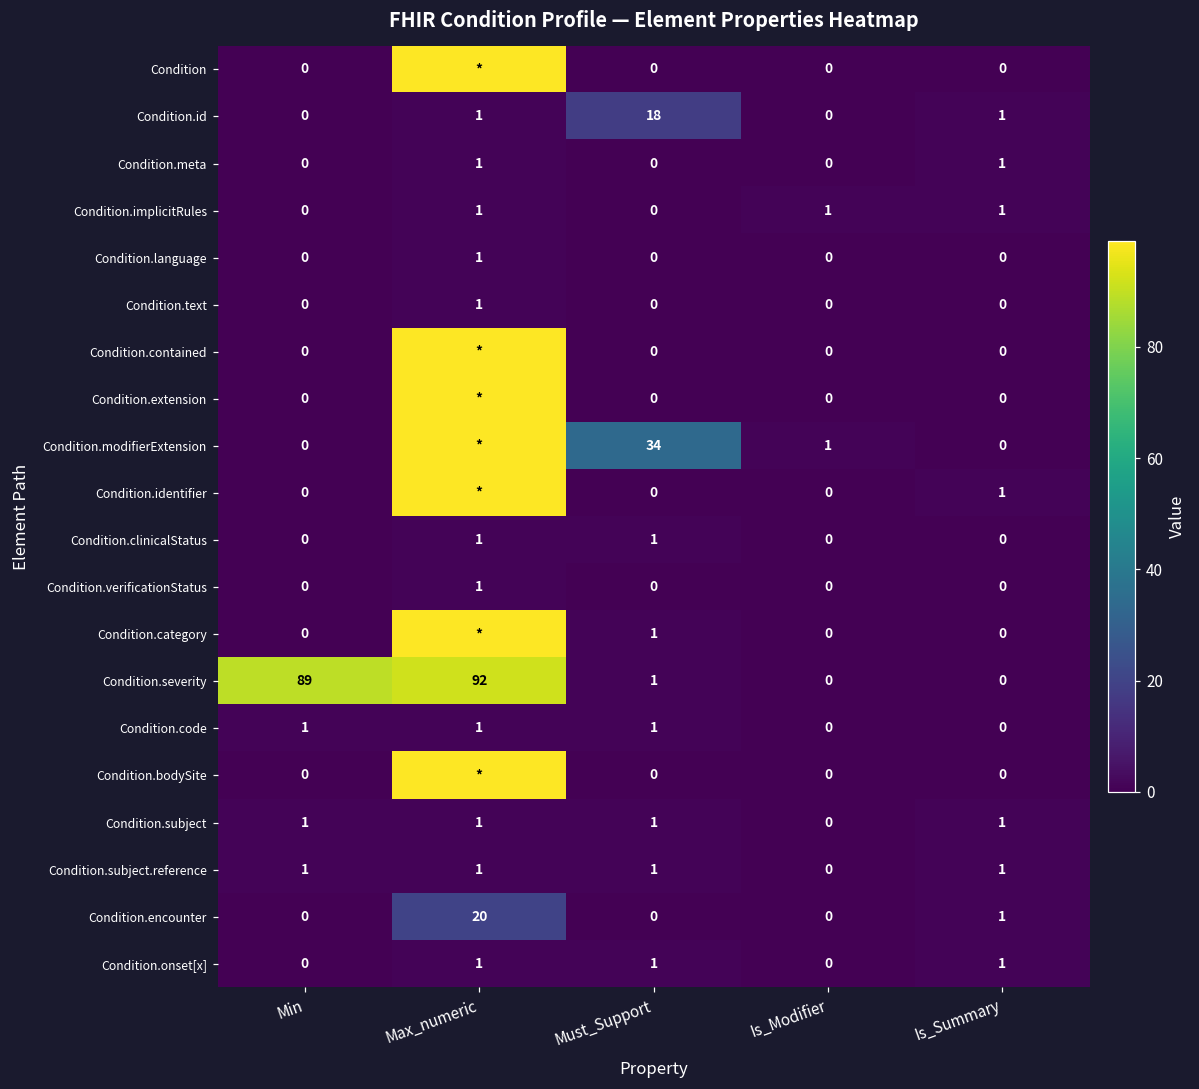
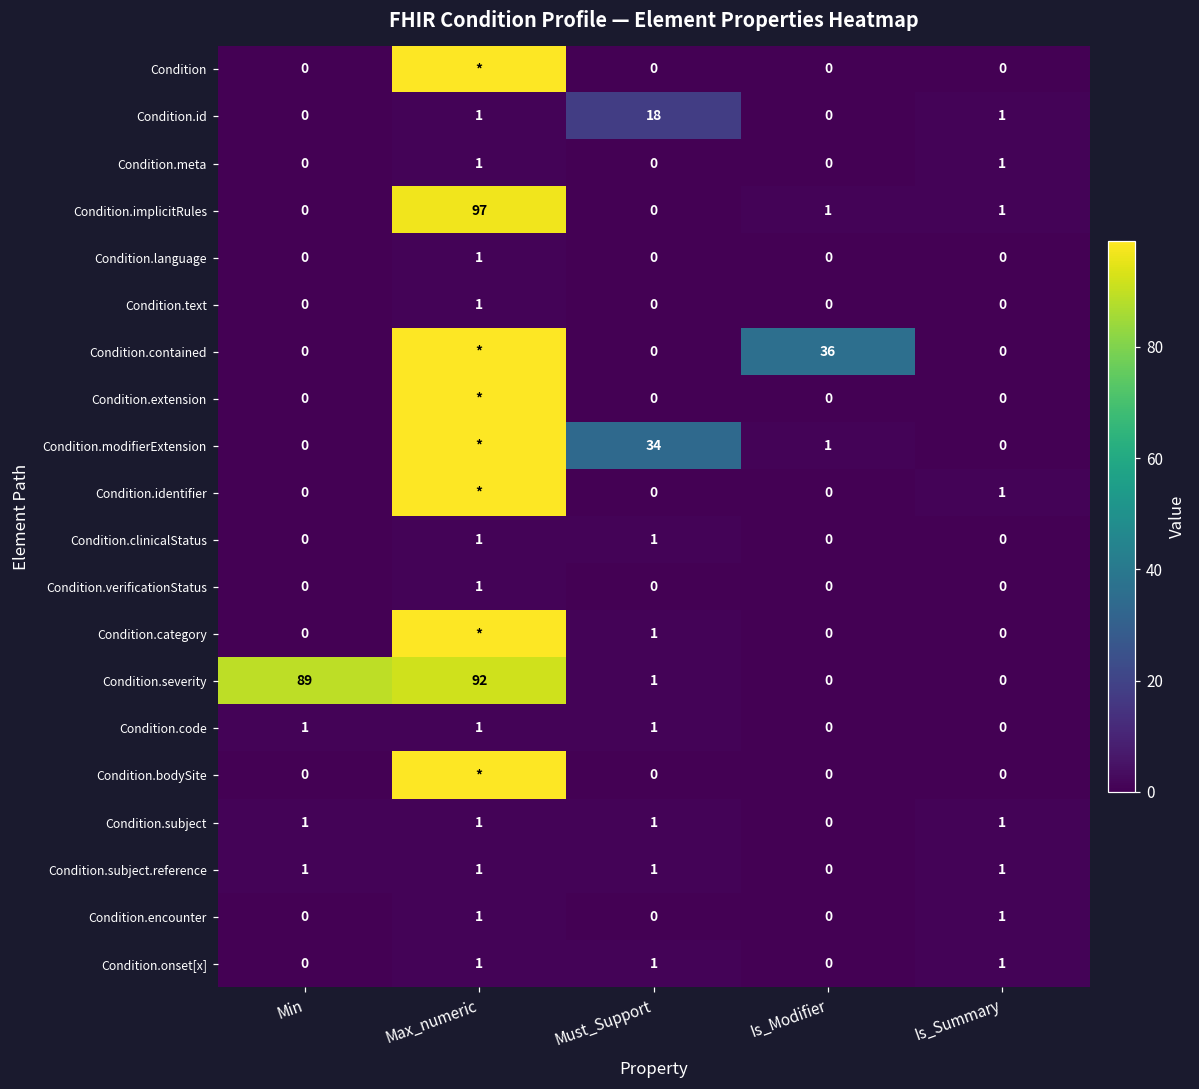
Condition.implicitRules, Max_numeric: 1 -> 97
Condition.contained, Is_Modifier: 0 -> 36
Condition.encounter, Max_numeric: 20 -> 1
